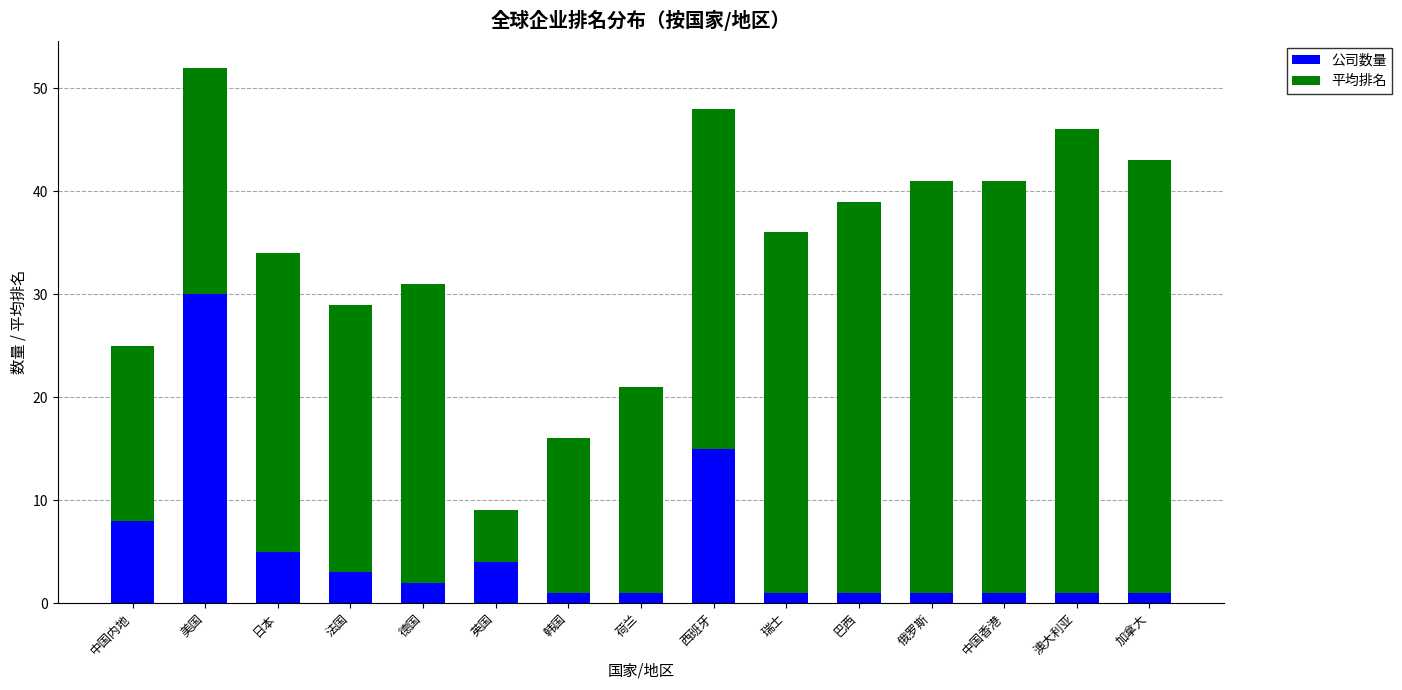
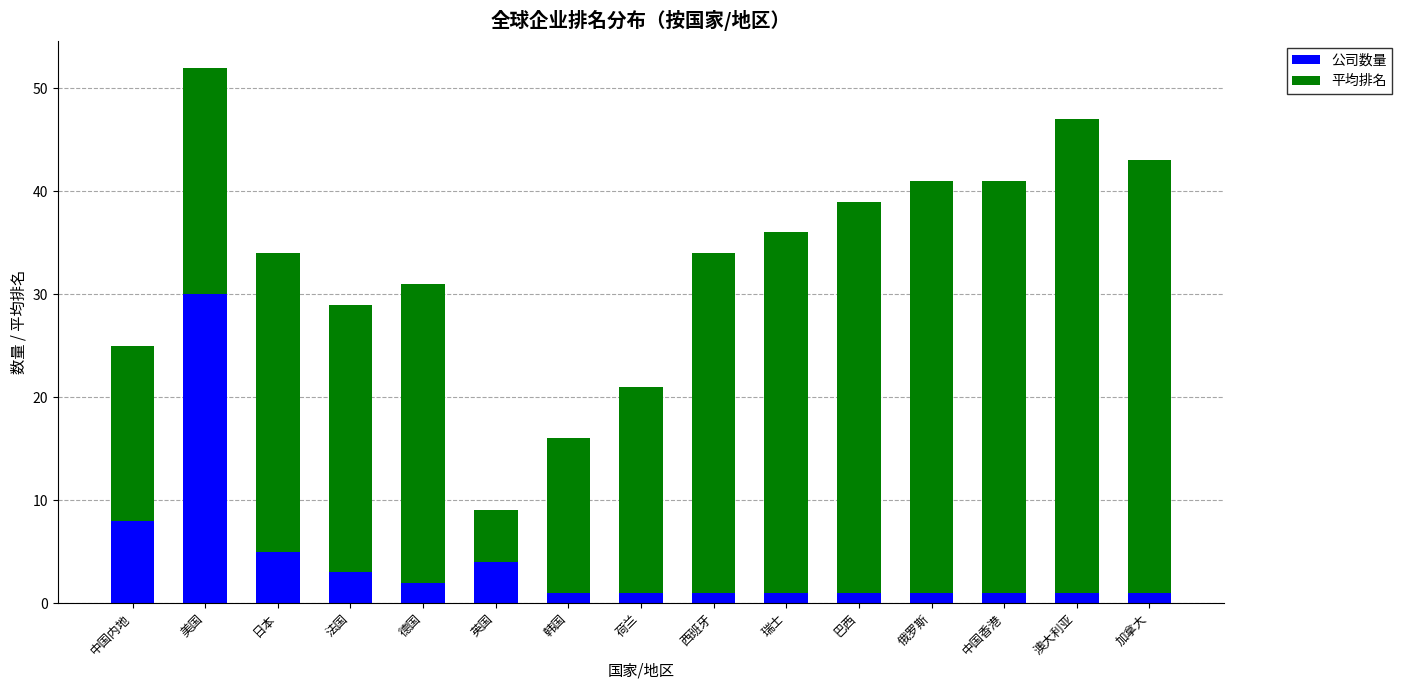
公司数量, 西班牙: 15 -> 1
平均排名, 澳大利亚: 45 -> 46
